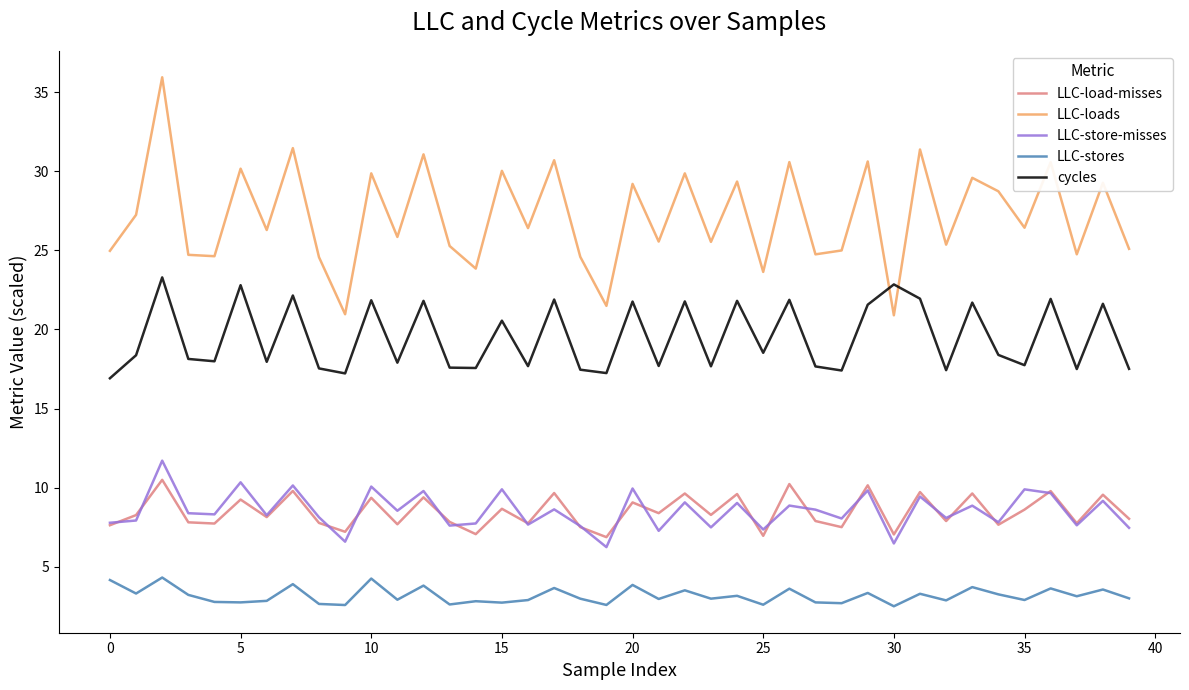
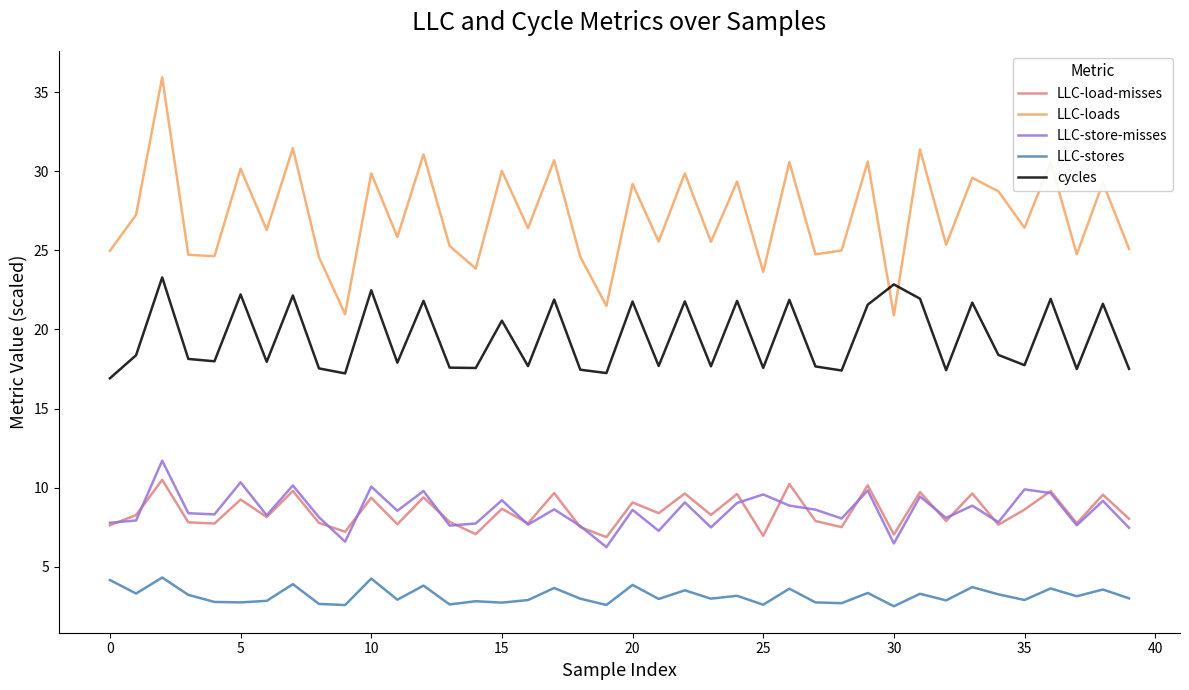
cycles, 5: 22.8 -> 22.2
cycles, 10: 21.8 -> 22.5
LLC-store-misses, 15: 9.9 -> 9.2
LLC-store-misses, 20: 9.9 -> 8.6
LLC-store-misses, 25: 7.4 -> 9.6
cycles, 25: 18.5 -> 17.6
